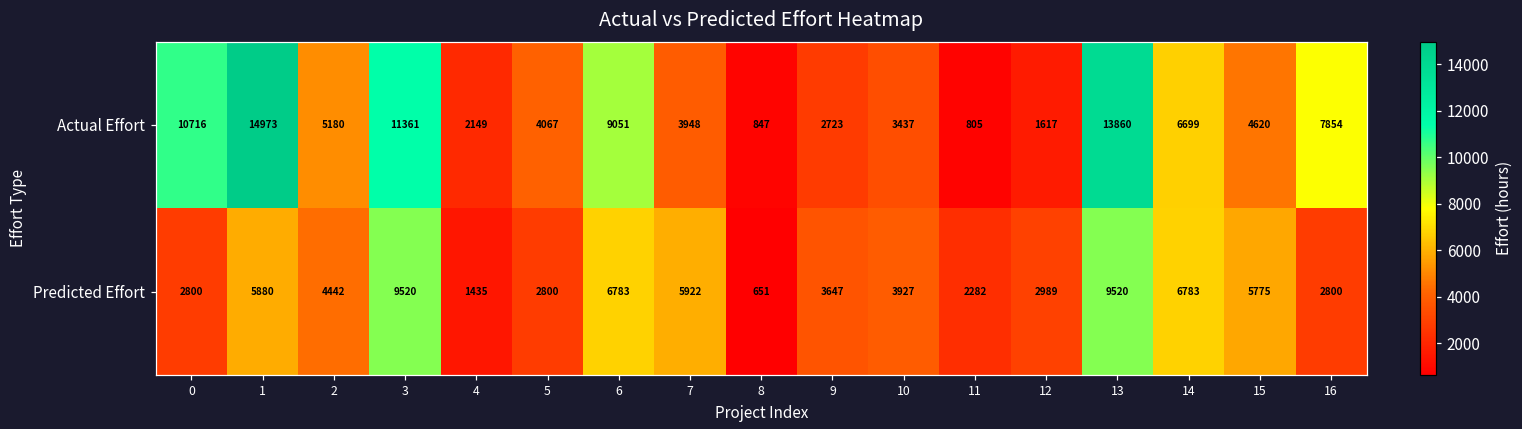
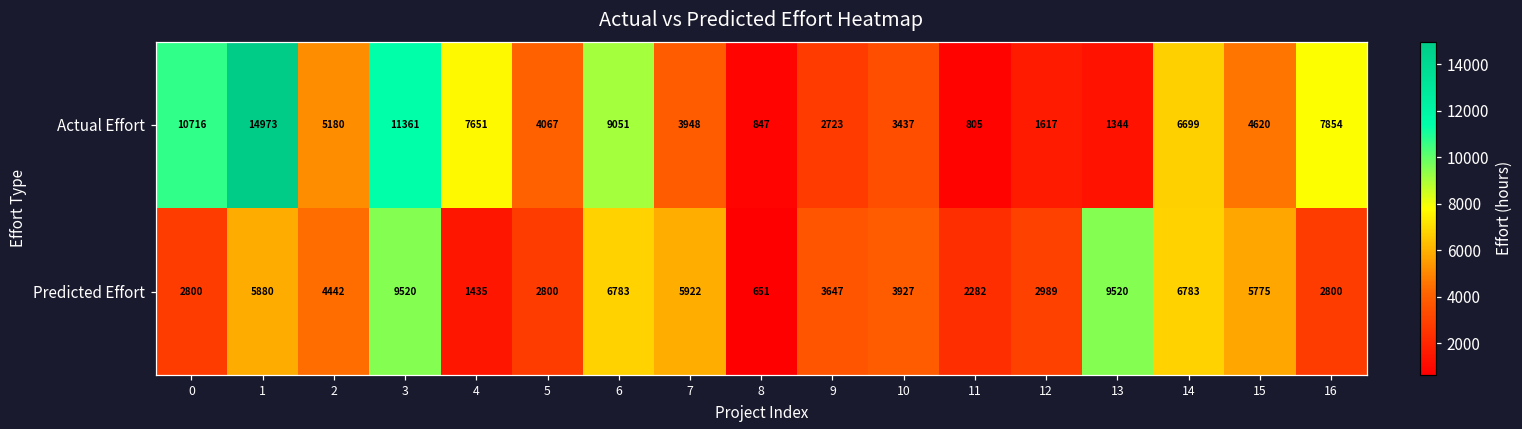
Actual Effort, 4: 2149 -> 7651
Actual Effort, 13: 13860 -> 1344
